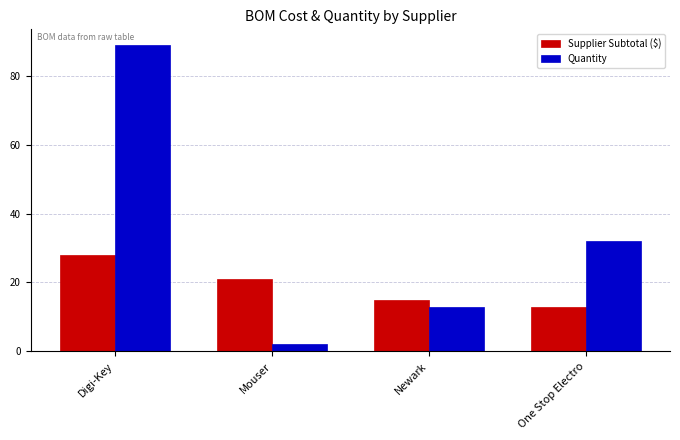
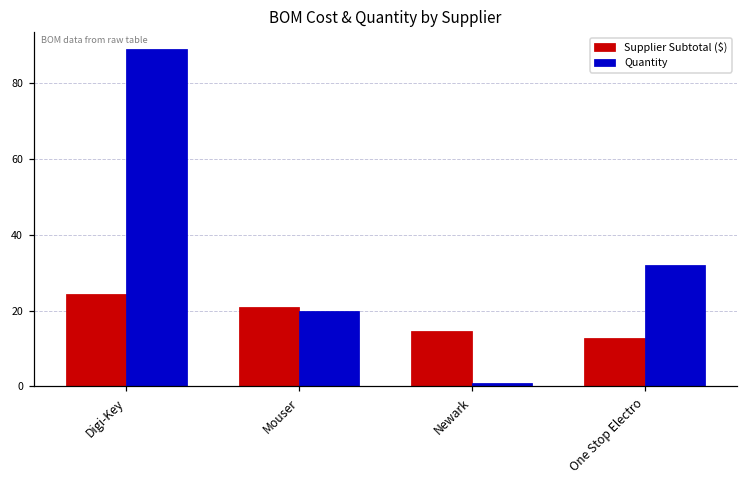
Supplier Subtotal ($), Digi-Key: 28 -> 24
Quantity, Mouser: 2 -> 20
Quantity, Newark: 13 -> 1
